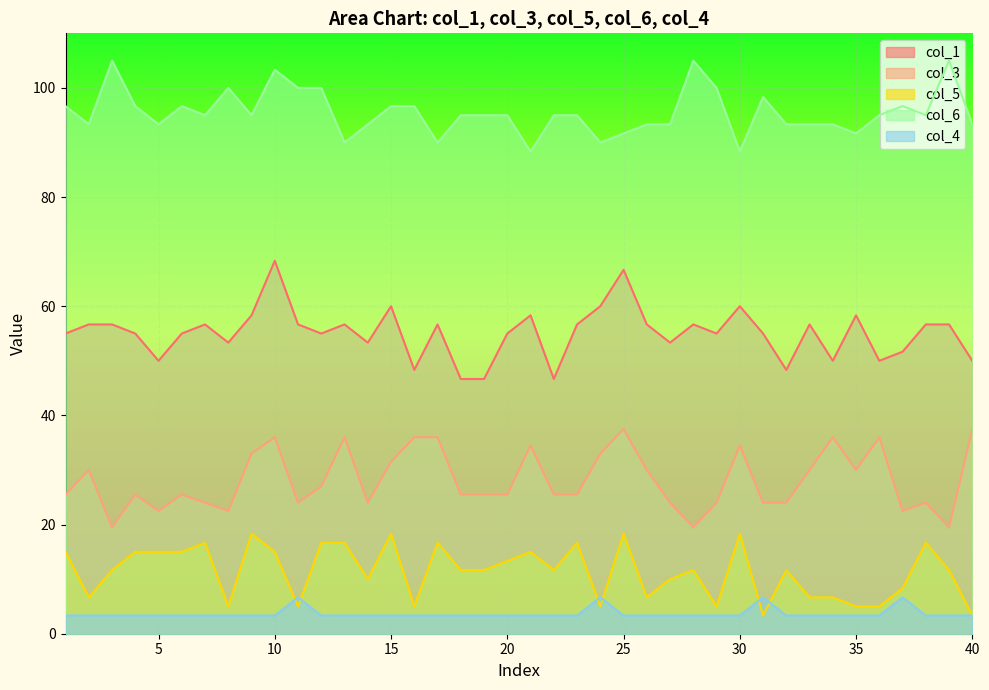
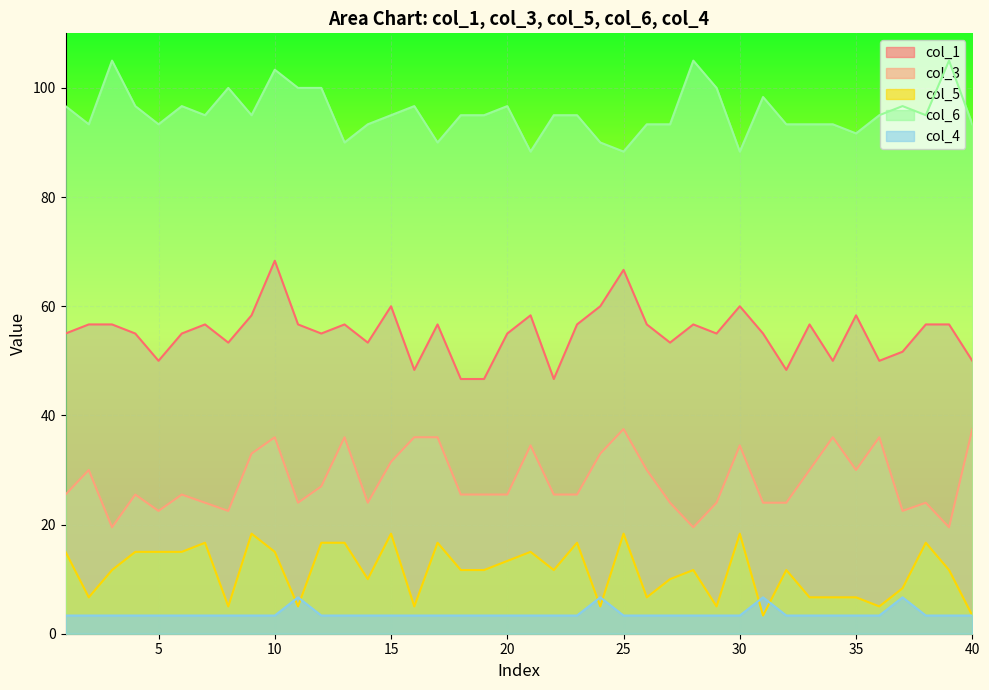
col_6, 15: 97 -> 95
col_6, 20: 95 -> 97
col_6, 25: 92 -> 88
col_5, 35: 5 -> 7
